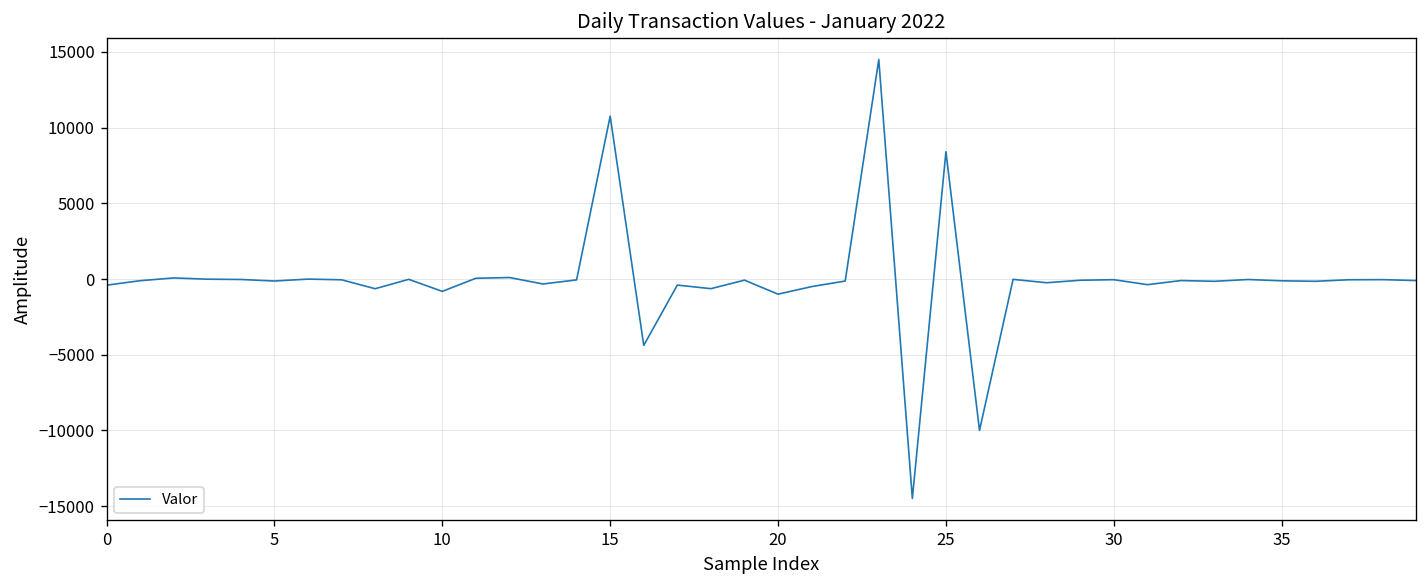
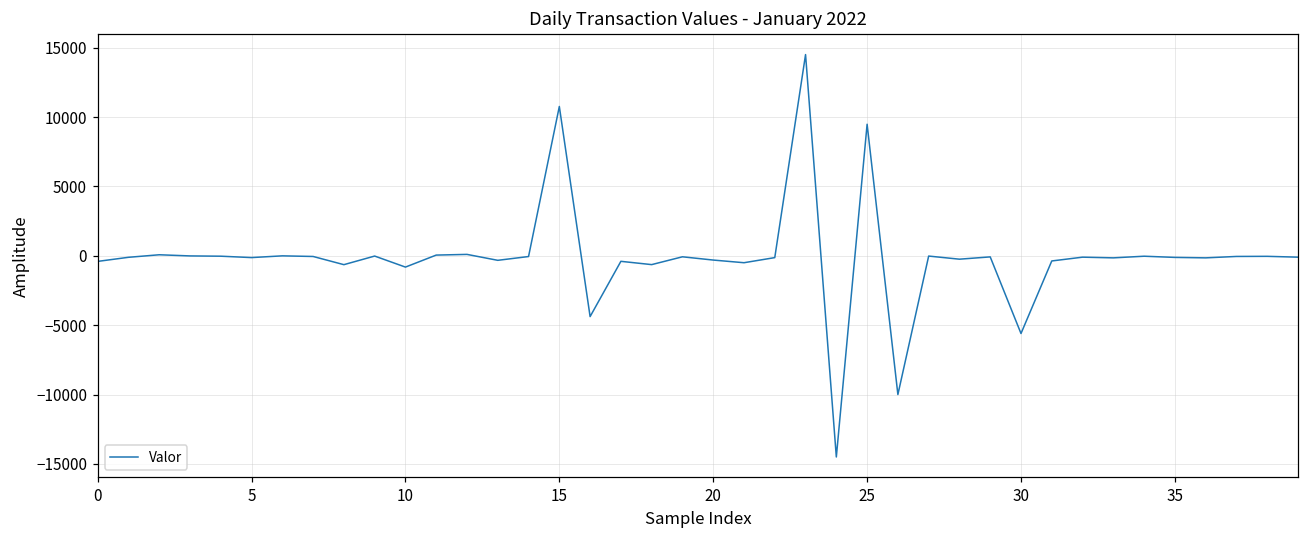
20: -1000 -> -300
25: 8400 -> 9500
30: 0 -> -5600
